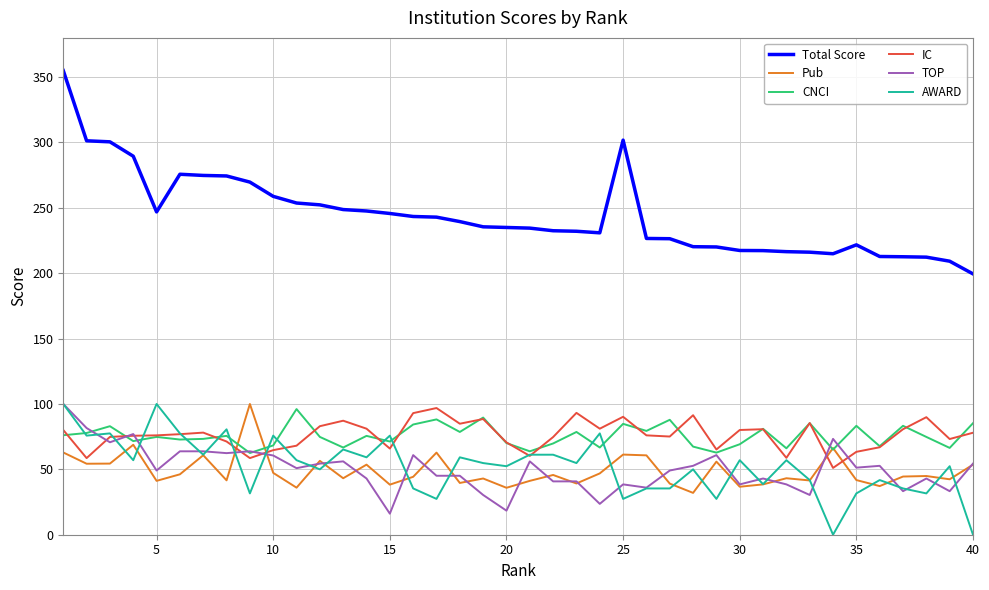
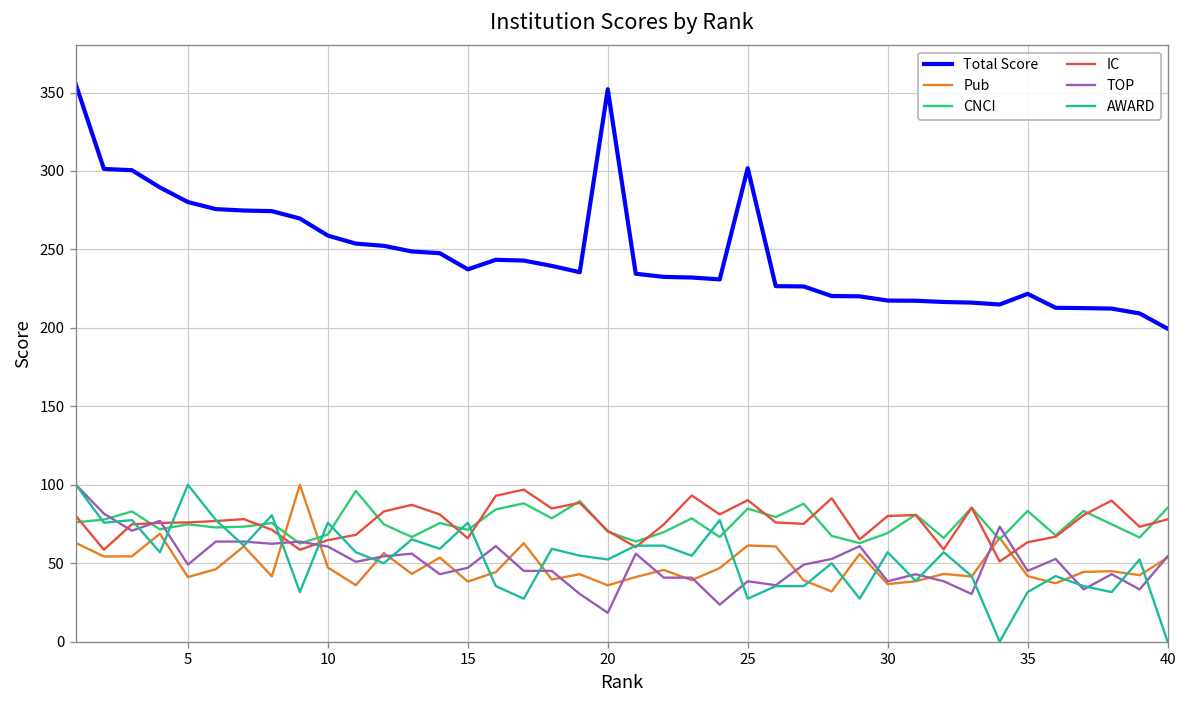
Total Score, 5: 247 -> 280
Total Score, 15: 246 -> 237
TOP, 15: 16 -> 47
Total Score, 20: 235 -> 352
TOP, 35: 51 -> 45
